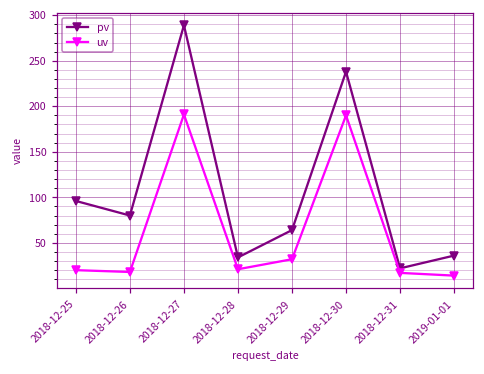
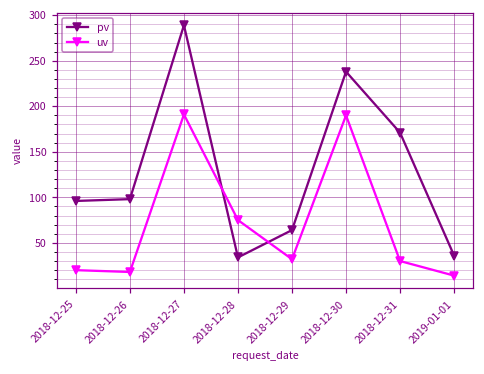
pv, 2018-12-26: 80 -> 100
uv, 2018-12-28: 20 -> 80
pv, 2018-12-31: 20 -> 170
uv, 2018-12-31: 20 -> 30
